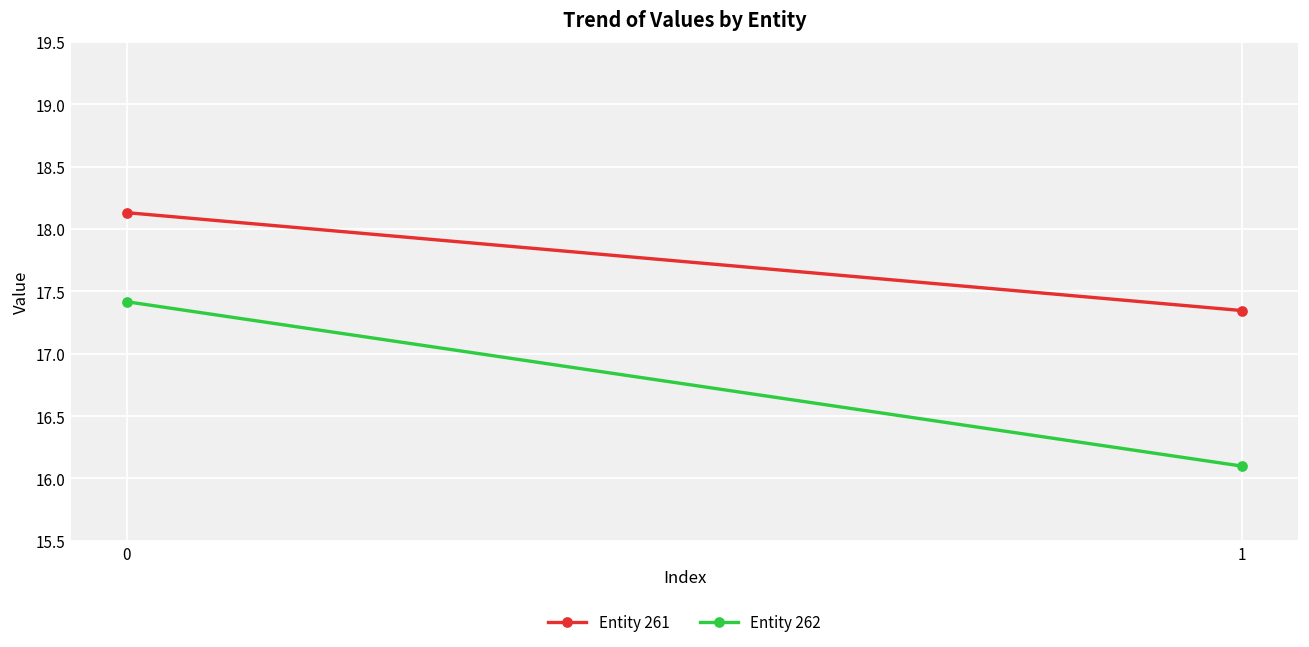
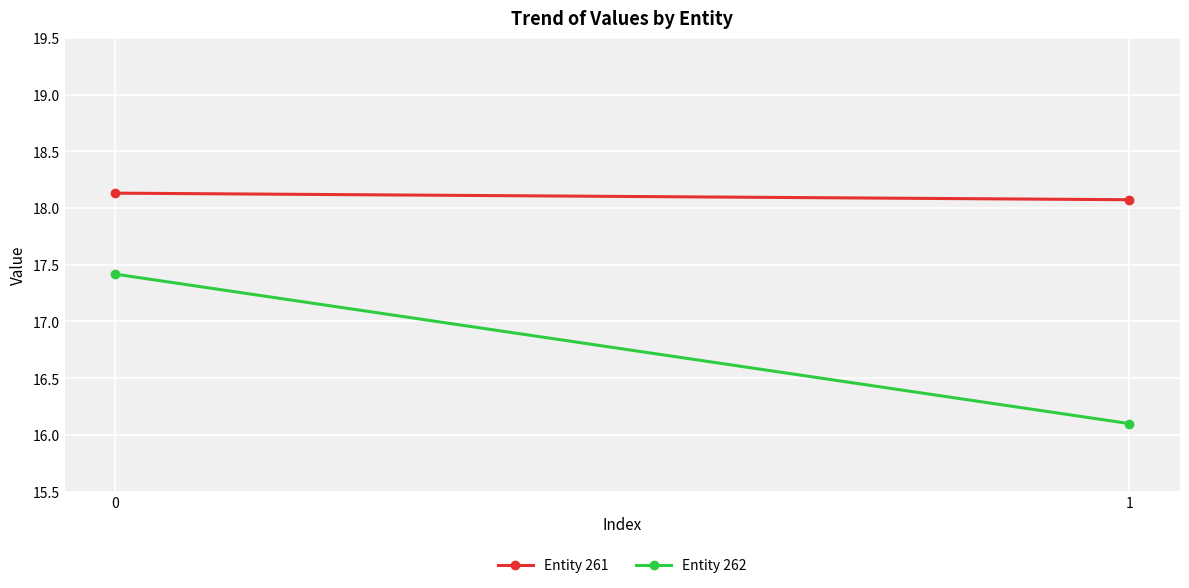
Entity 261, 1: 17.35 -> 18.07
